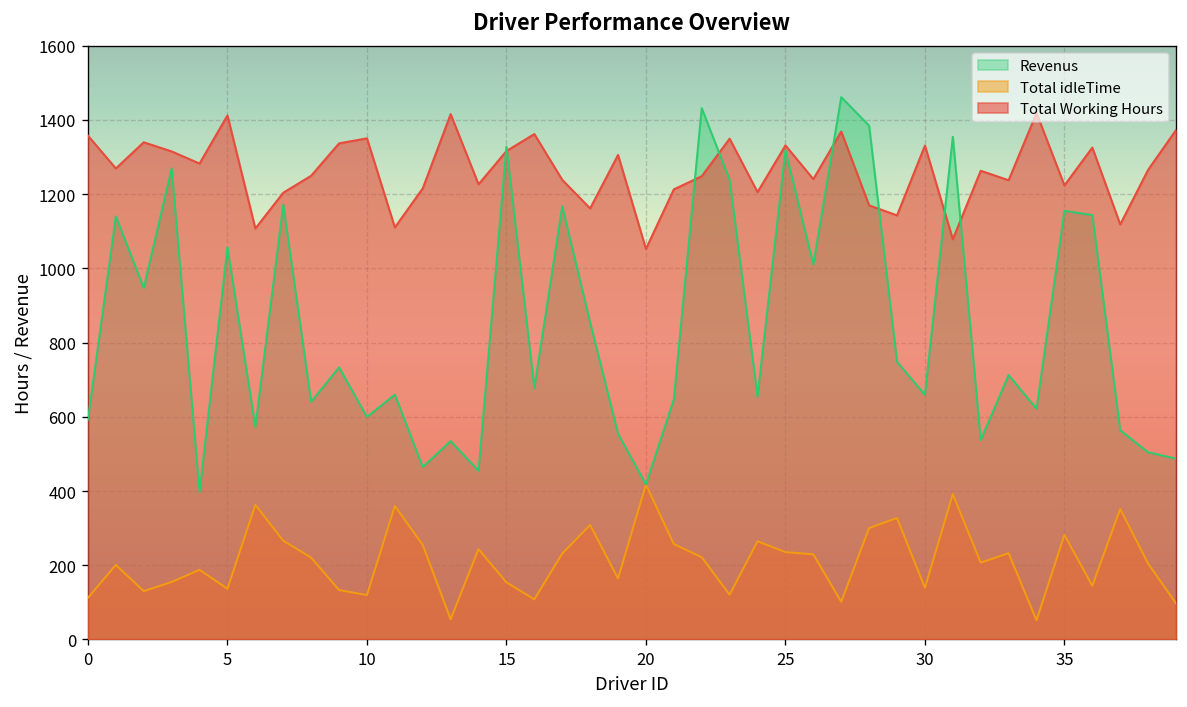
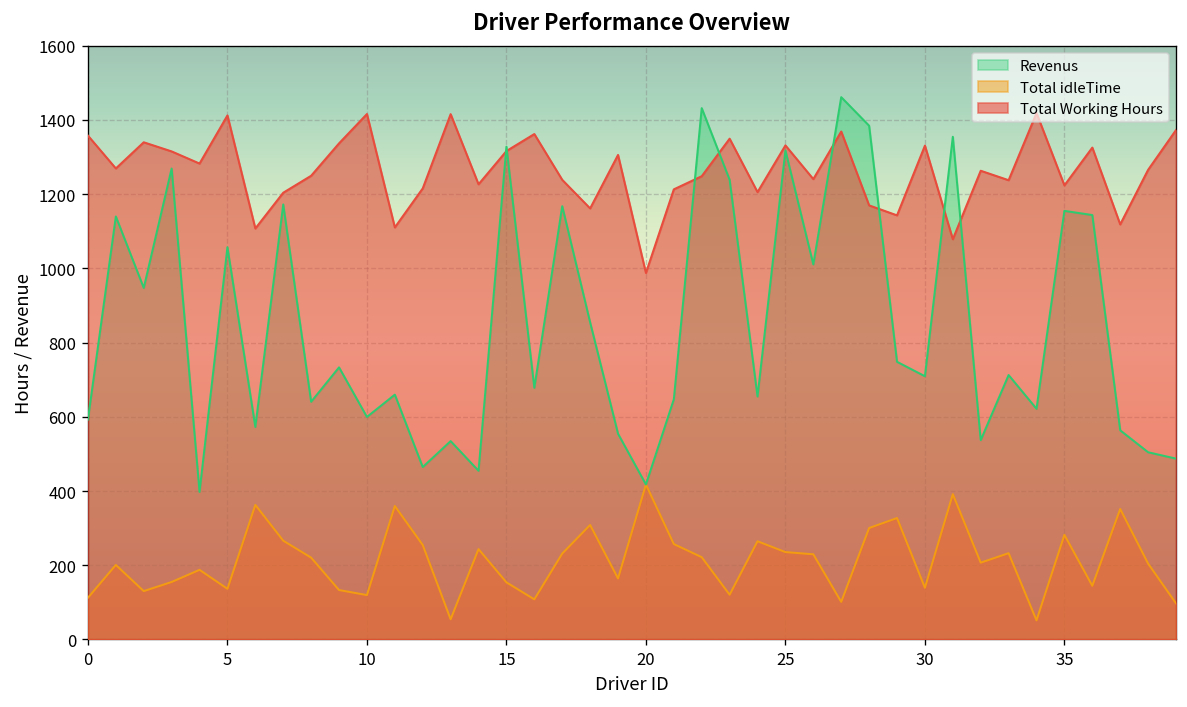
Total Working Hours, 10: 1350 -> 1420
Total Working Hours, 20: 1050 -> 990
Revenus, 30: 660 -> 710
